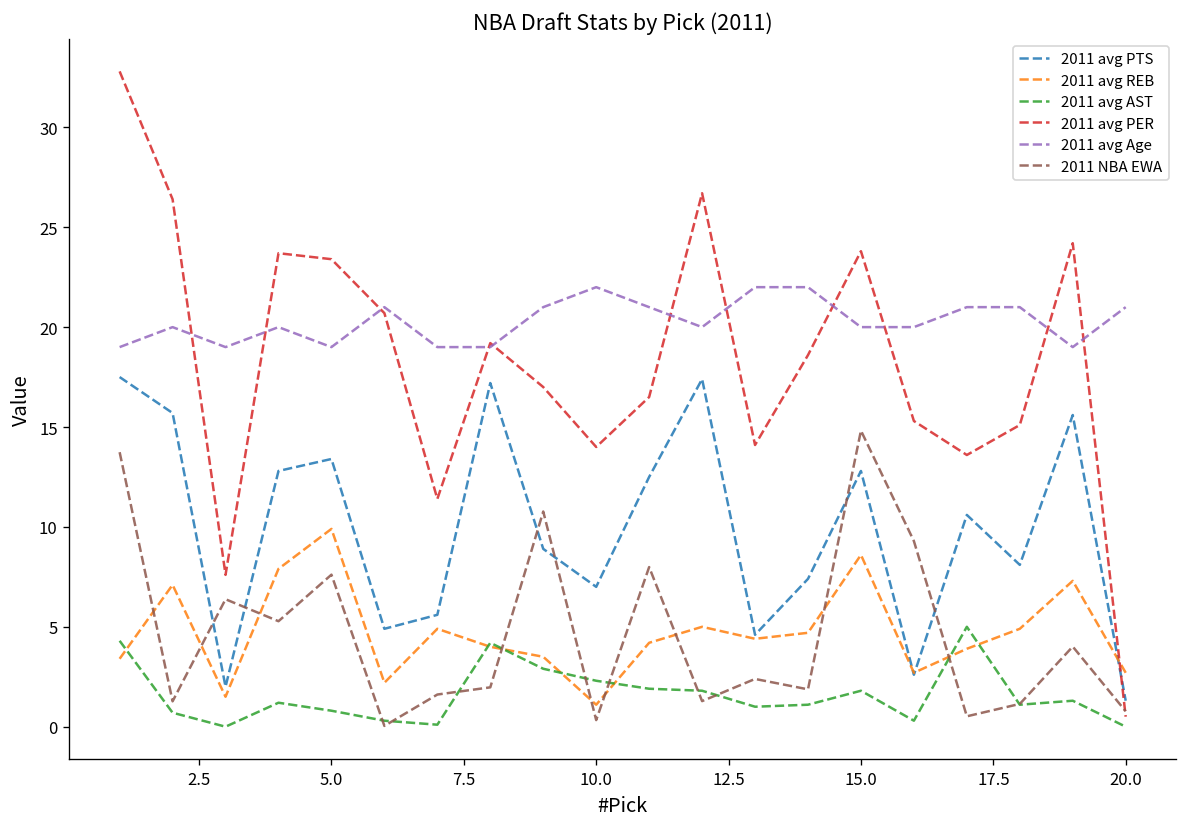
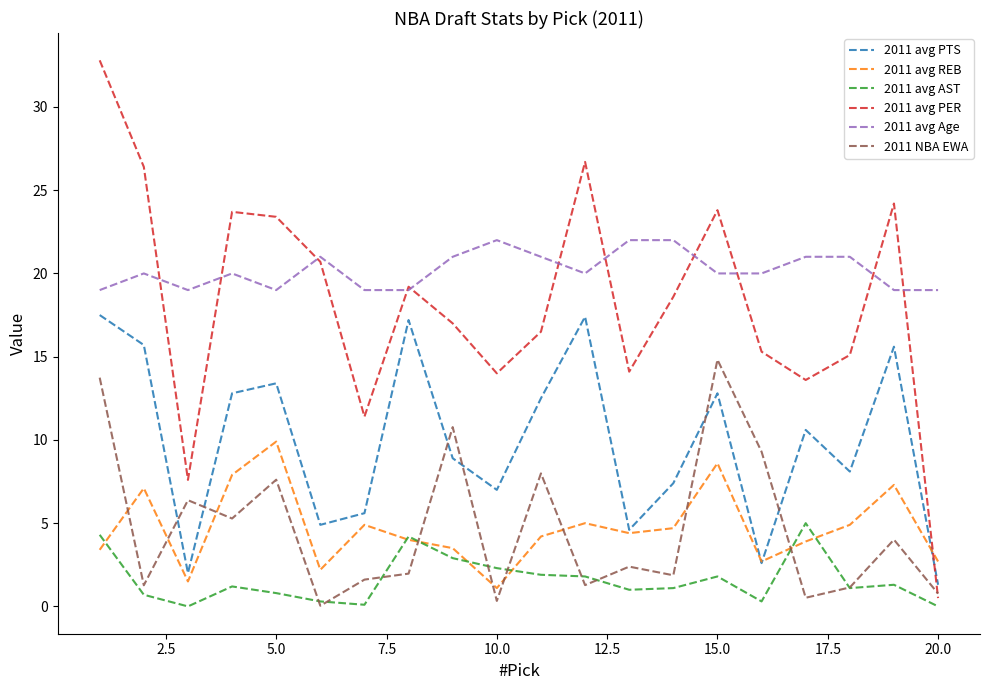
2011 avg Age, 20.0: 21 -> 19
